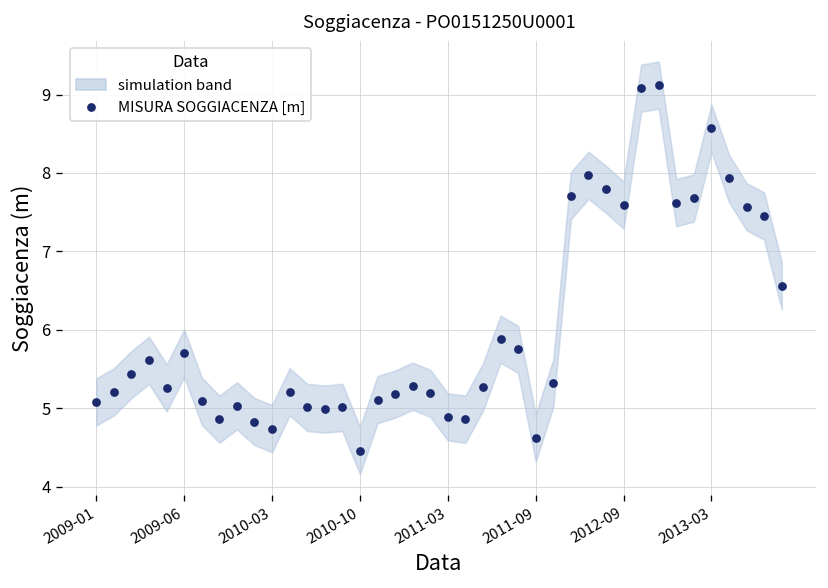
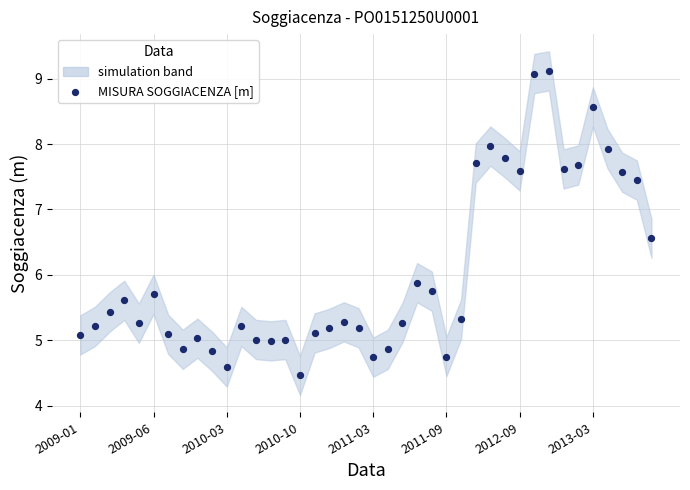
MISURA SOGGIACENZA [m], 2010-03: 4.7 -> 4.6
MISURA SOGGIACENZA [m], 2011-03: 4.9 -> 4.7
MISURA SOGGIACENZA [m], 2011-09: 4.6 -> 4.8
